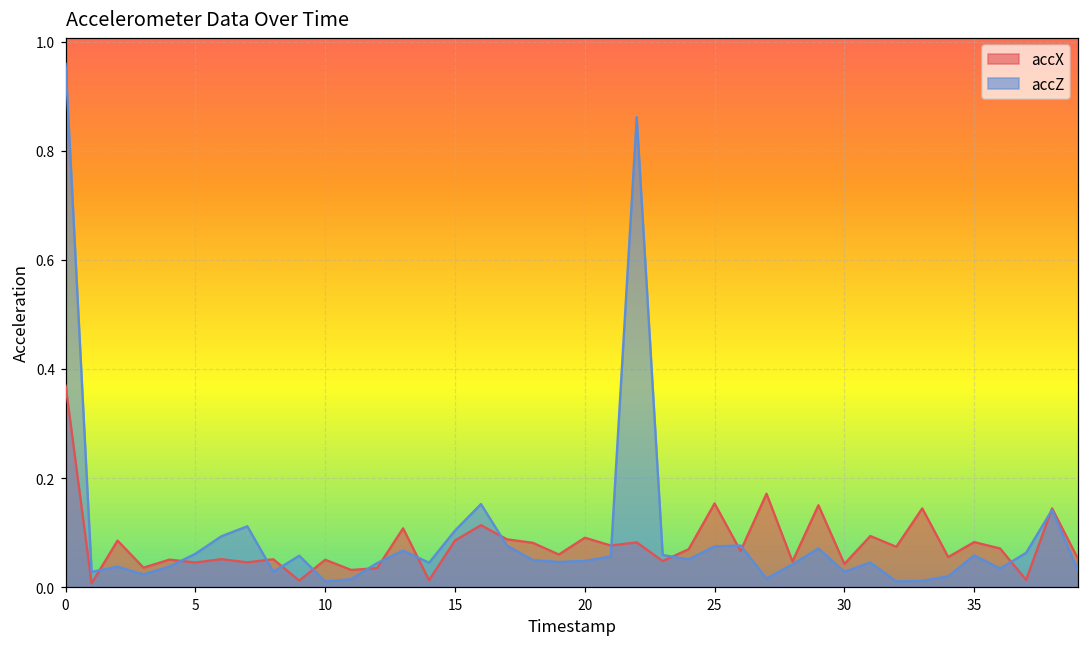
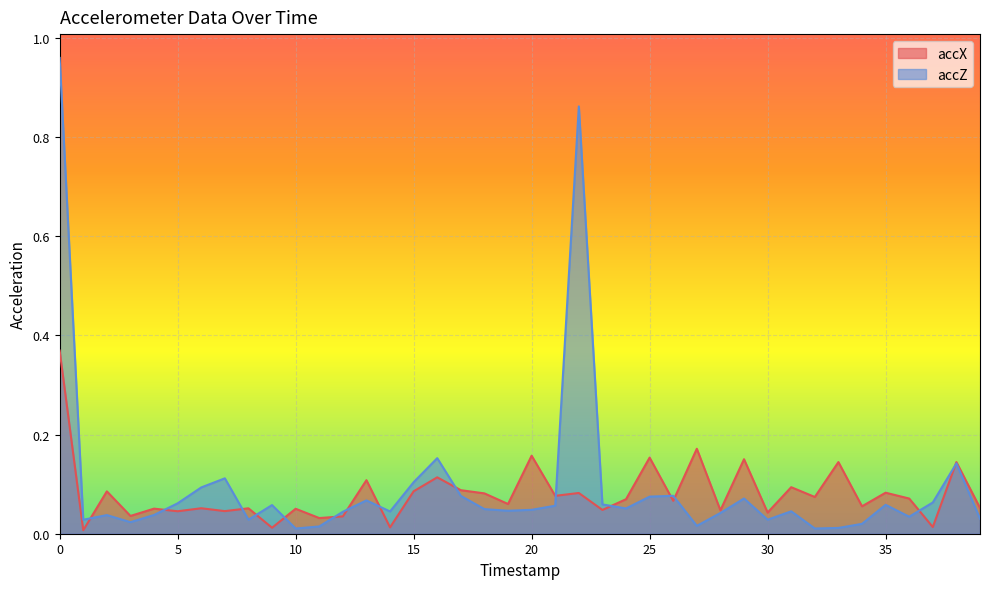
accX, 20: 0.09 -> 0.16
